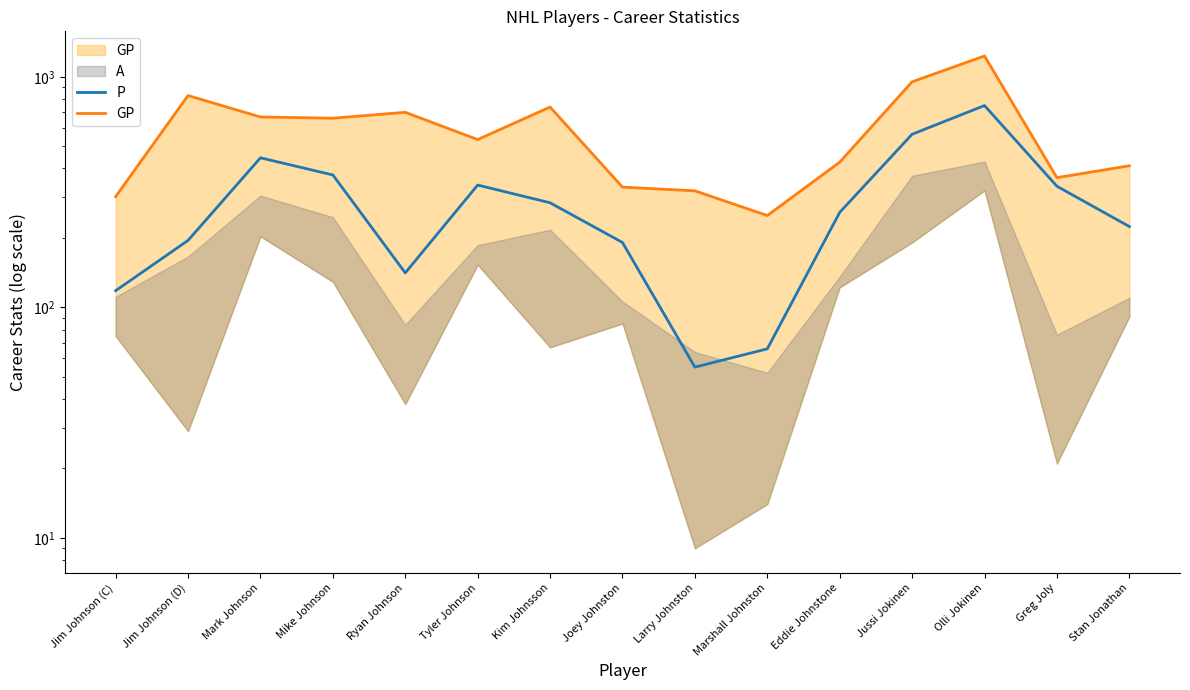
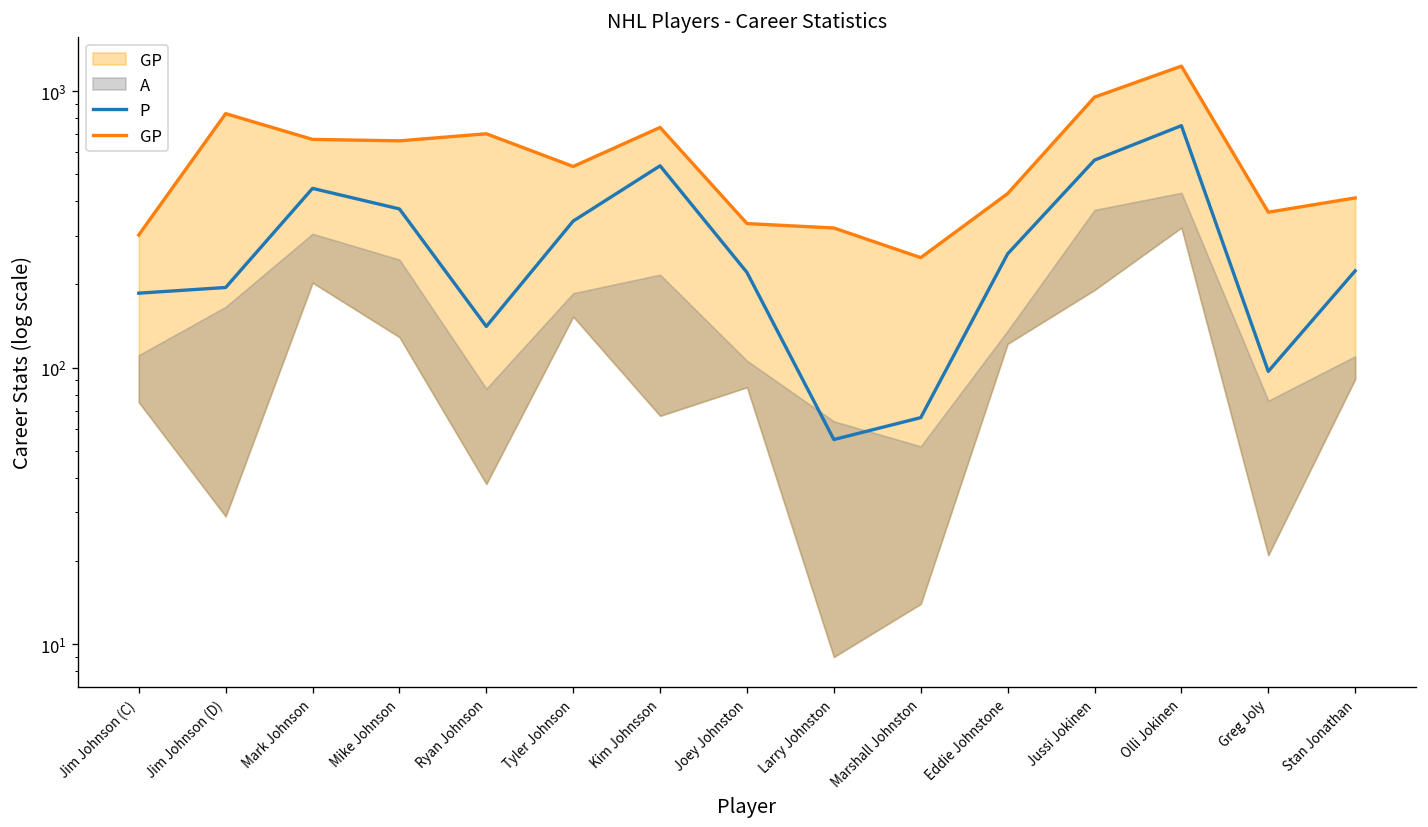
P, Jim Johnson (C): 120 -> 190
P, Kim Johnsson: 280 -> 540
P, Joey Johnston: 190 -> 220
P, Greg Joly: 340 -> 97
